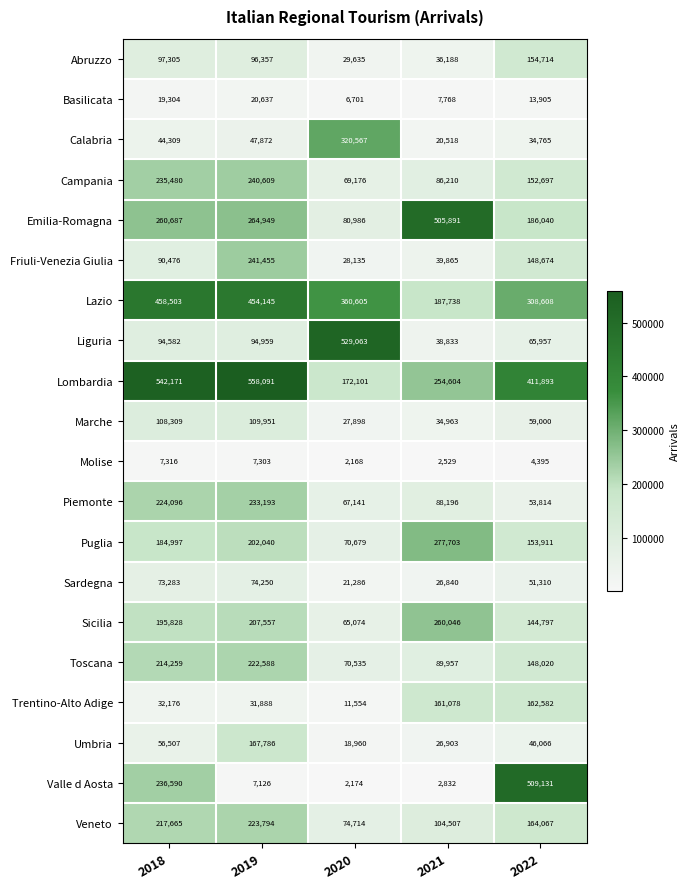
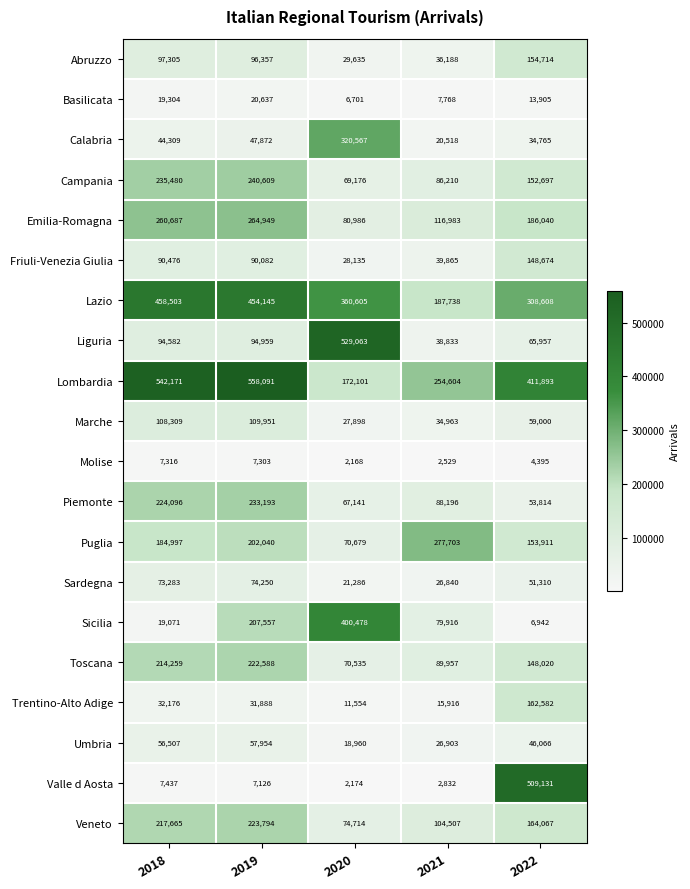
Emilia-Romagna, 2021: 505,891 -> 116,983
Friuli-Venezia Giulia, 2019: 241,455 -> 90,082
Sicilia, 2018: 195,828 -> 19,071
Sicilia, 2020: 65,074 -> 400,478
Sicilia, 2021: 260,046 -> 79,916
Sicilia, 2022: 144,797 -> 6,942
Trentino-Alto Adige, 2021: 161,078 -> 15,916
Umbria, 2019: 167,786 -> 57,954
Valle d Aosta, 2018: 236,590 -> 7,437
